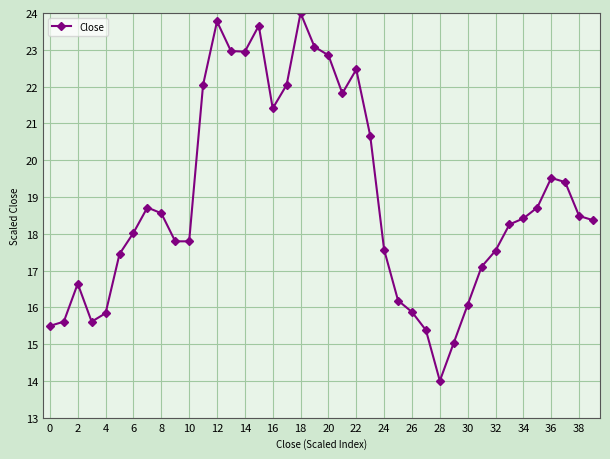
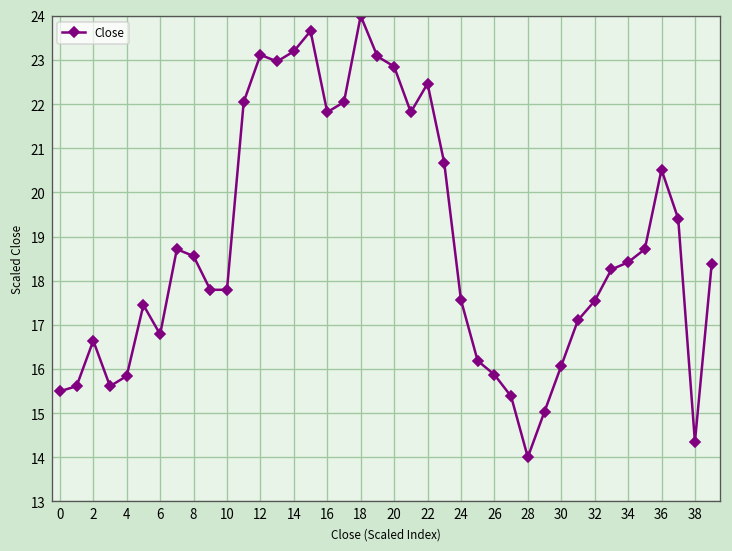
6: 18.0 -> 16.8
12: 23.8 -> 23.1
14: 22.9 -> 23.2
16: 21.4 -> 21.8
36: 19.5 -> 20.5
38: 18.5 -> 14.3
